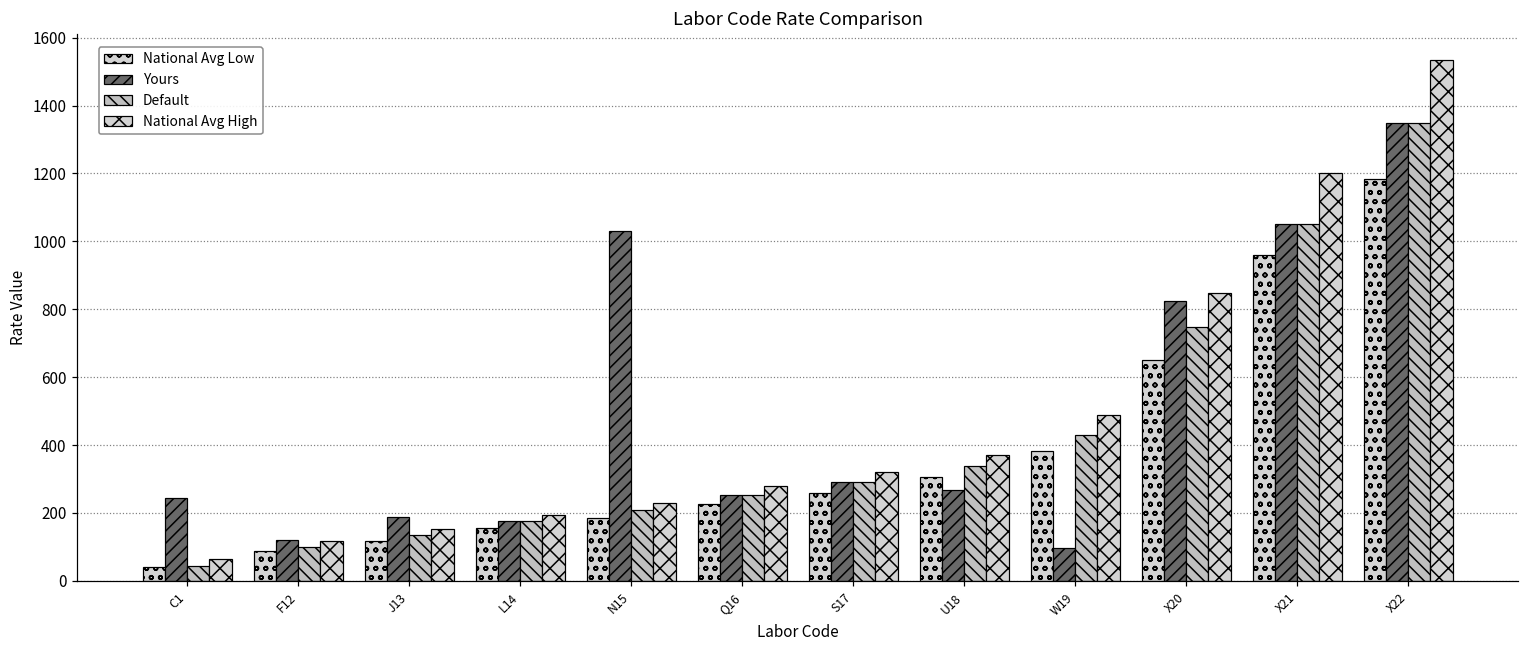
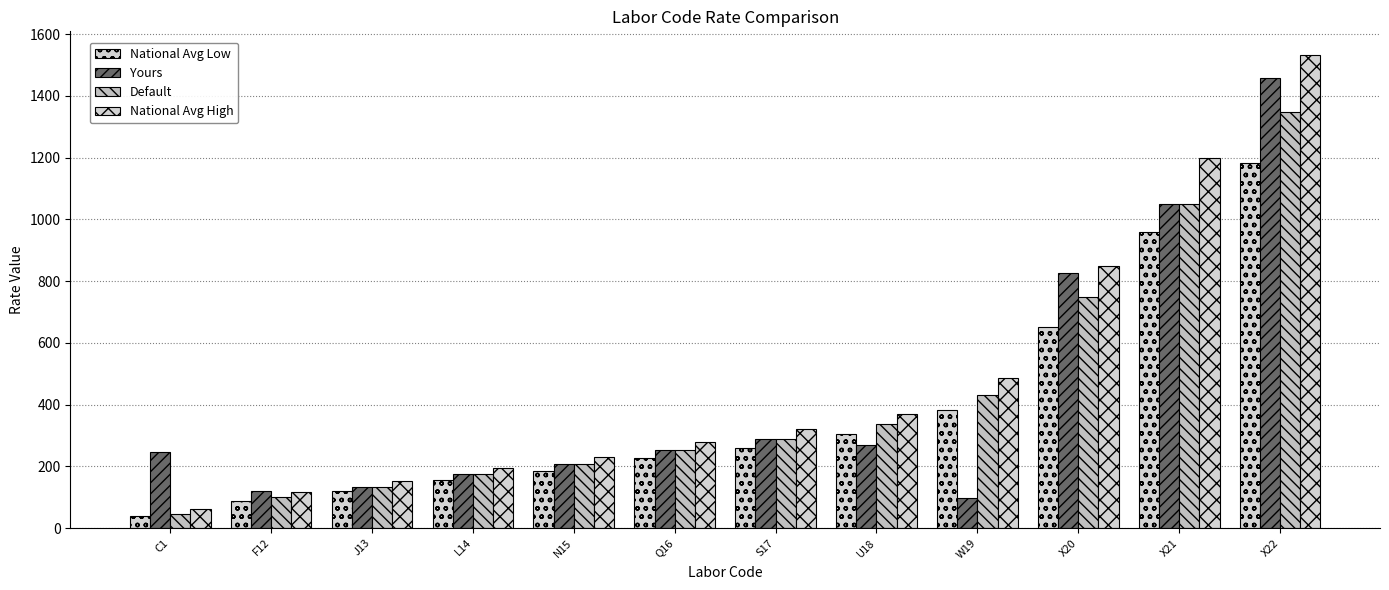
Yours, J13: 190 -> 130
Yours, N15: 1030 -> 210
Yours, X22: 1350 -> 1460
